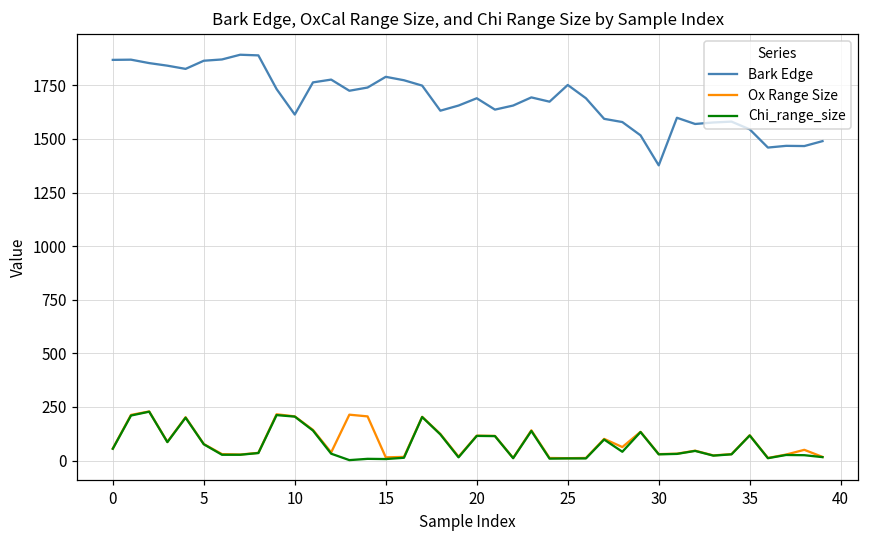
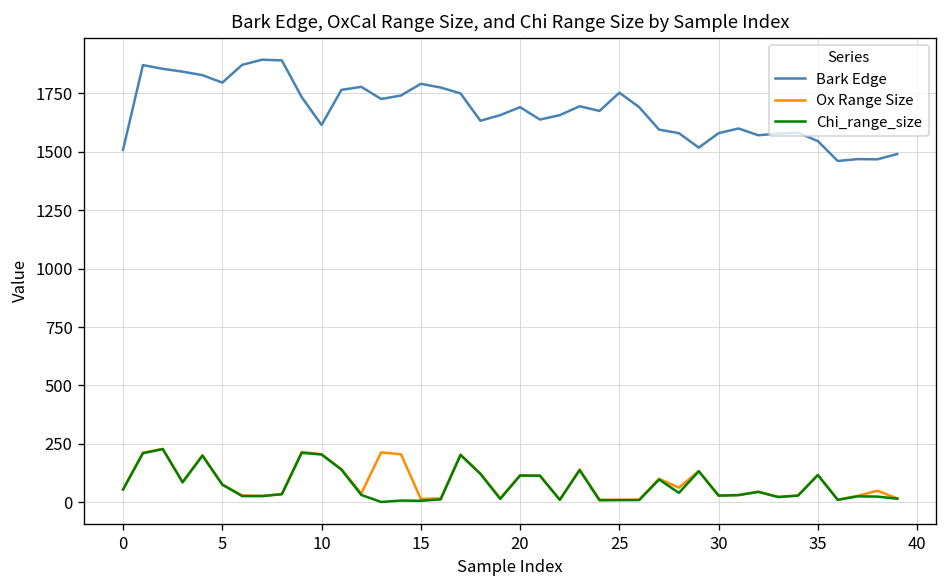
Bark Edge, 0: 1870 -> 1510
Bark Edge, 5: 1870 -> 1800
Bark Edge, 30: 1380 -> 1580
